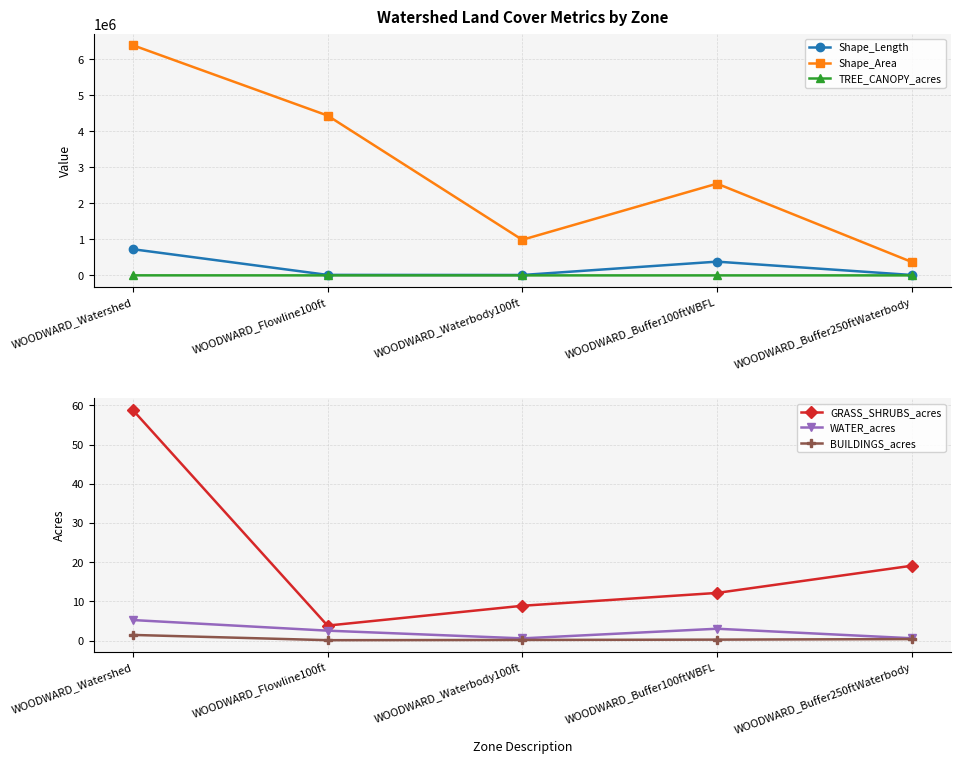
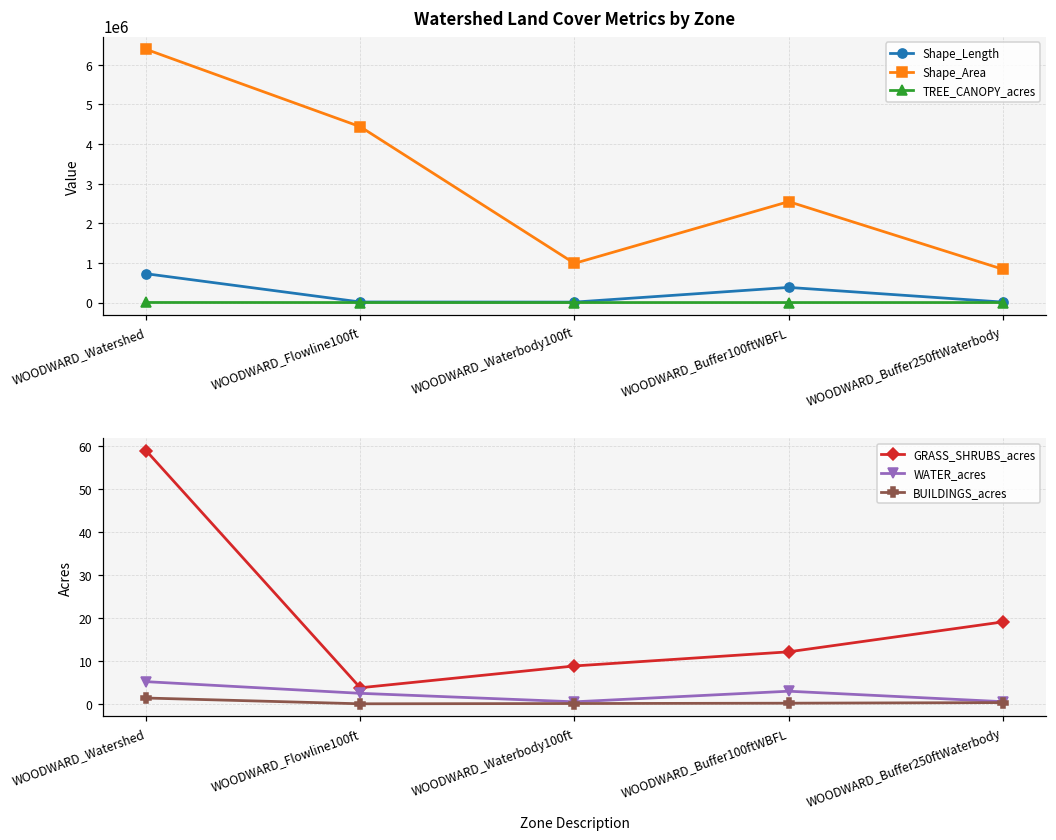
Watershed Land Cover Metrics by Zone, Shape_Area, WOODWARD_Buffer250ftWaterbody: 400000 -> 800000
